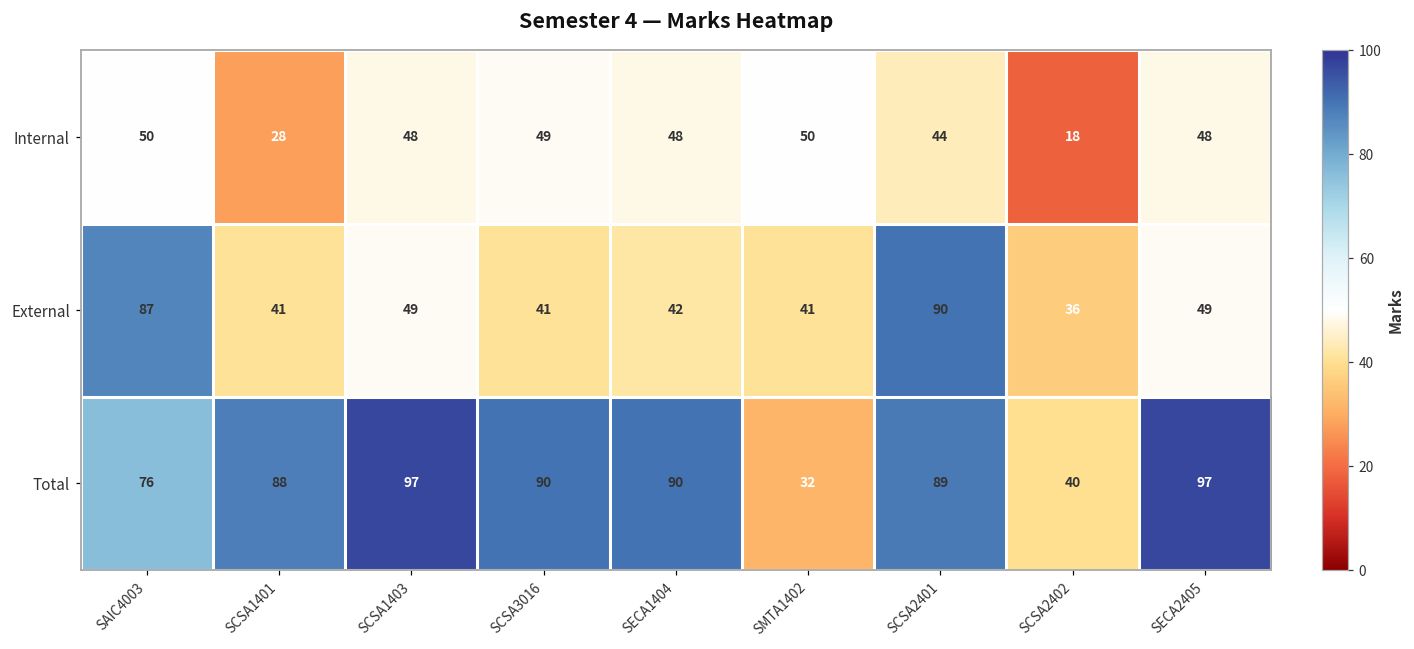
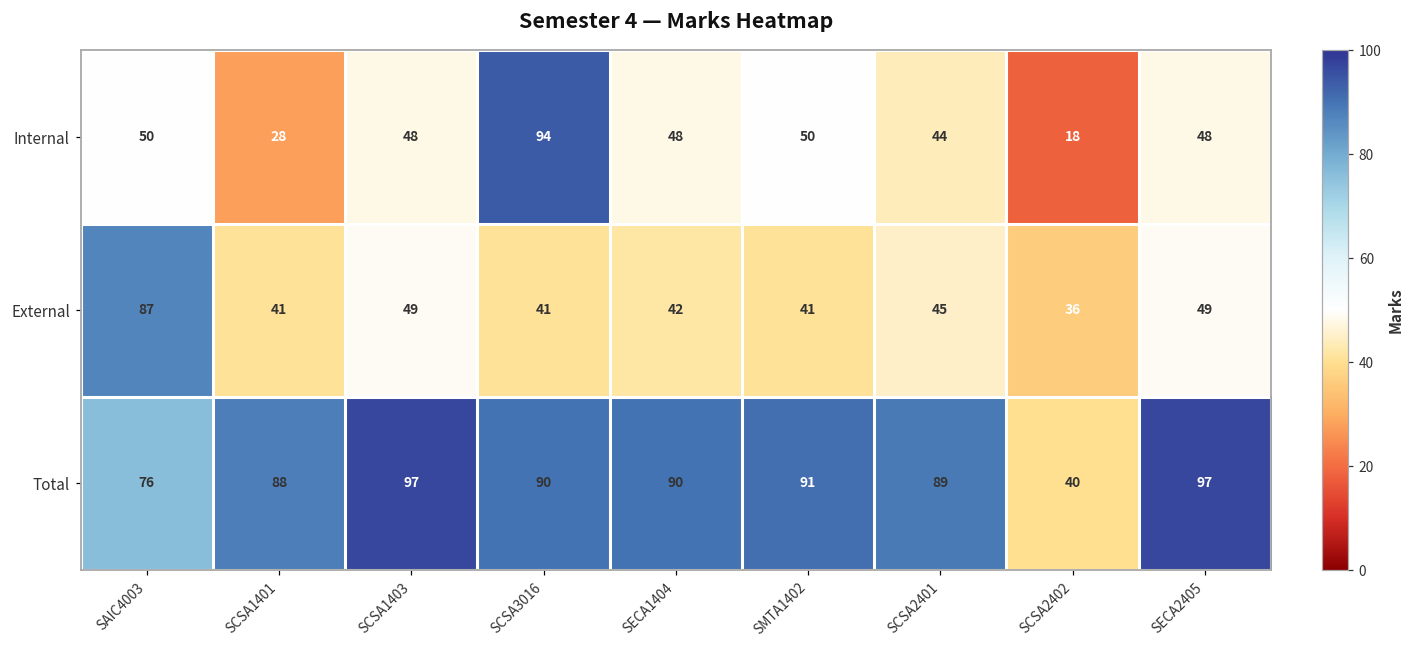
Internal, SCSA3016: 49 -> 94
External, SCSA2401: 90 -> 45
Total, SMTA1402: 32 -> 91
